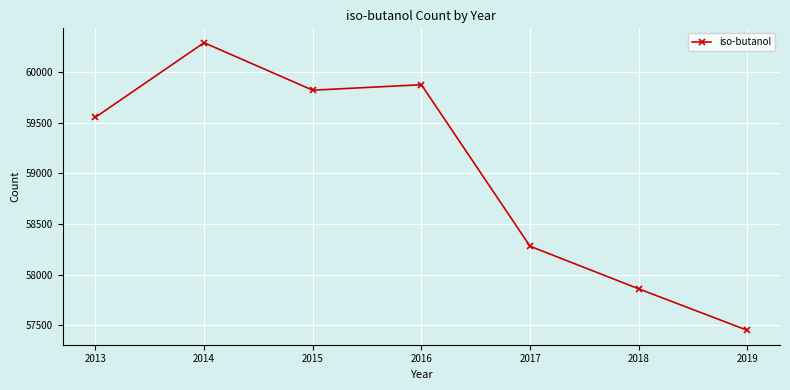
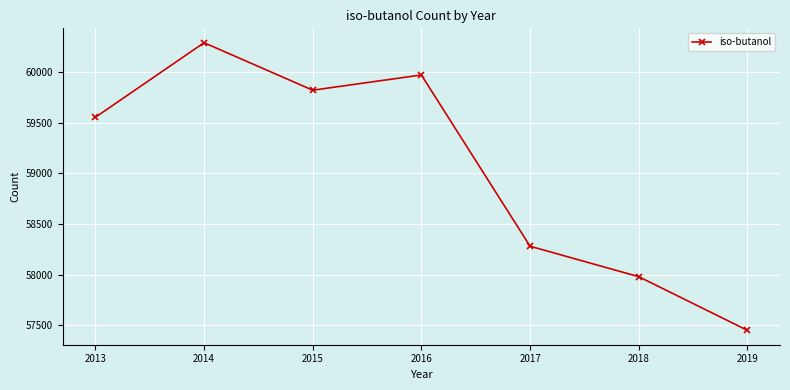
2016: 59870 -> 59970
2018: 57860 -> 57980
